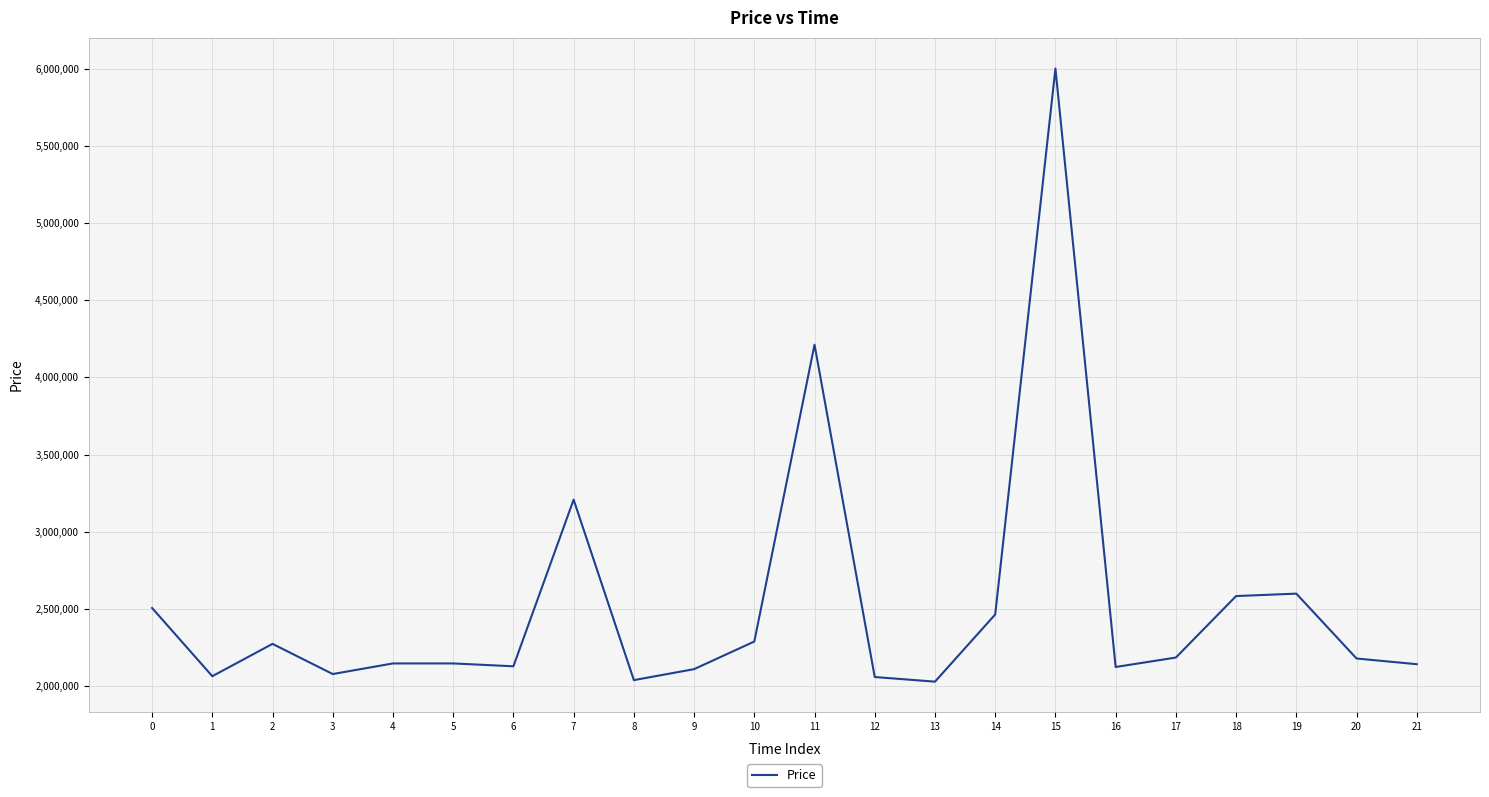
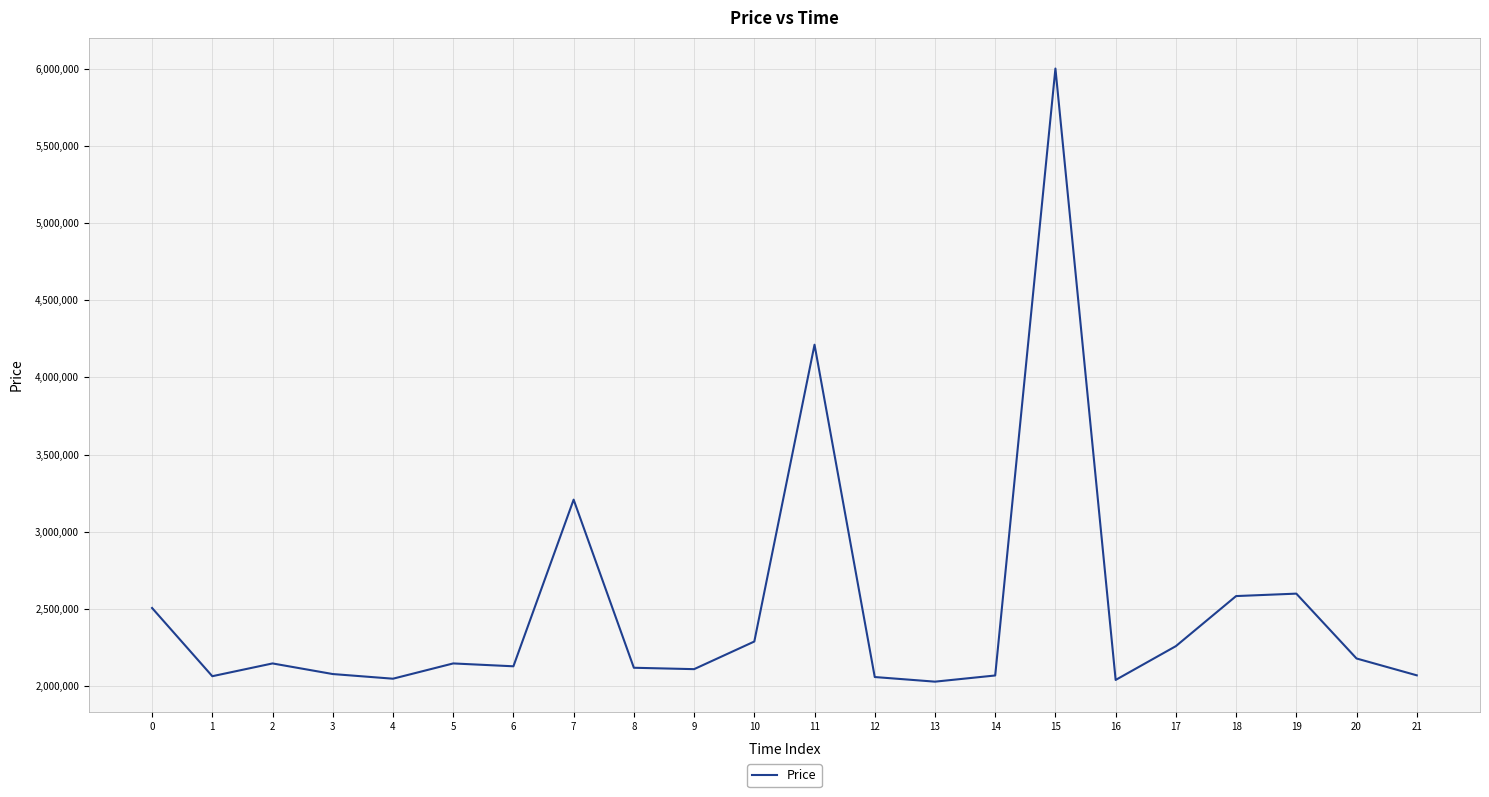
2: 2,270,000 -> 2,150,000
4: 2,150,000 -> 2,050,000
8: 2,040,000 -> 2,120,000
14: 2,460,000 -> 2,070,000
16: 2,130,000 -> 2,040,000
17: 2,190,000 -> 2,260,000
21: 2,140,000 -> 2,070,000
